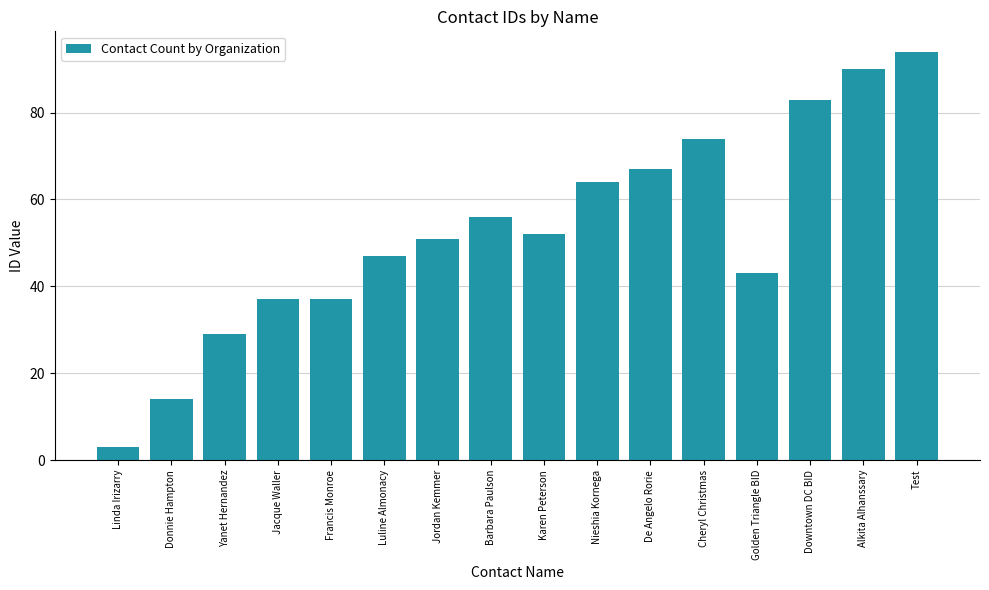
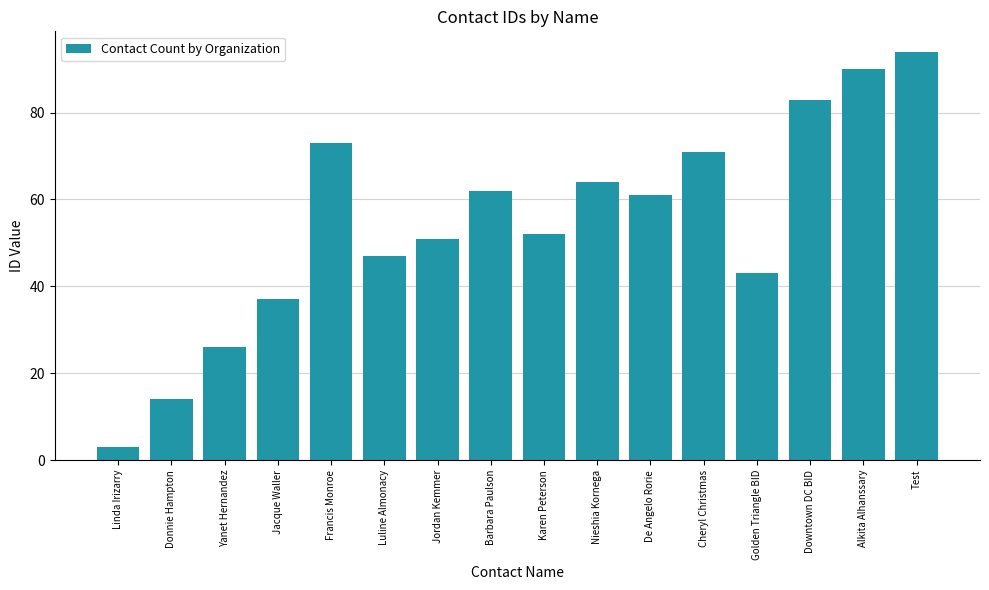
Yanet Hernandez: 29 -> 26
Francis Monroe: 37 -> 73
Barbara Paulson: 56 -> 62
De Angelo Rorie: 67 -> 61
Cheryl Christmas: 74 -> 71
